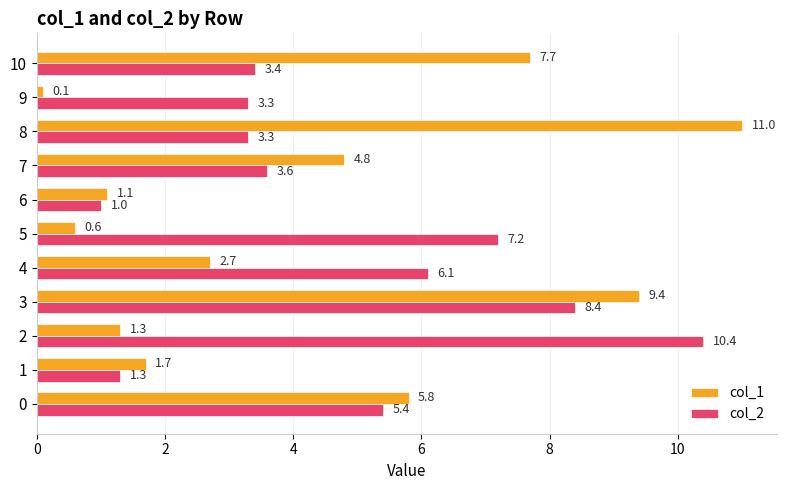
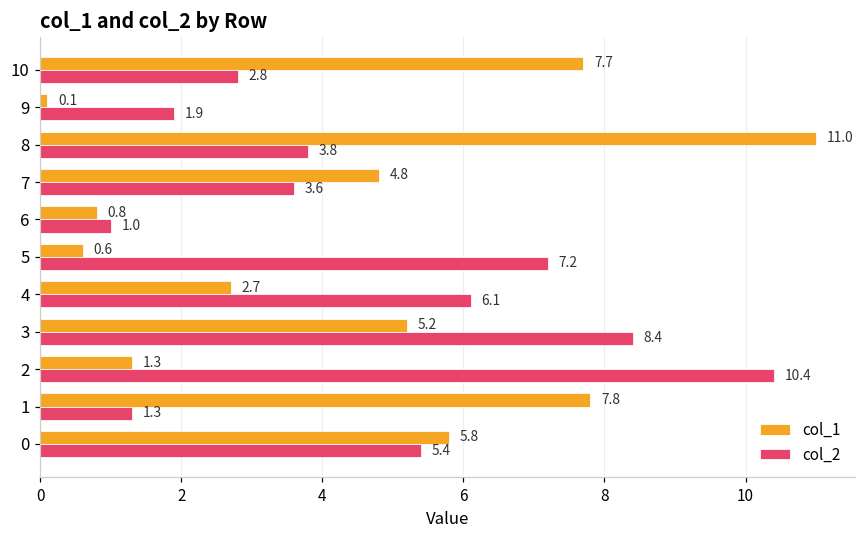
col_2, 10: 3.4 -> 2.8
col_2, 9: 3.3 -> 1.9
col_2, 8: 3.3 -> 3.8
col_1, 6: 1.1 -> 0.8
col_1, 3: 9.4 -> 5.2
col_1, 1: 1.7 -> 7.8
